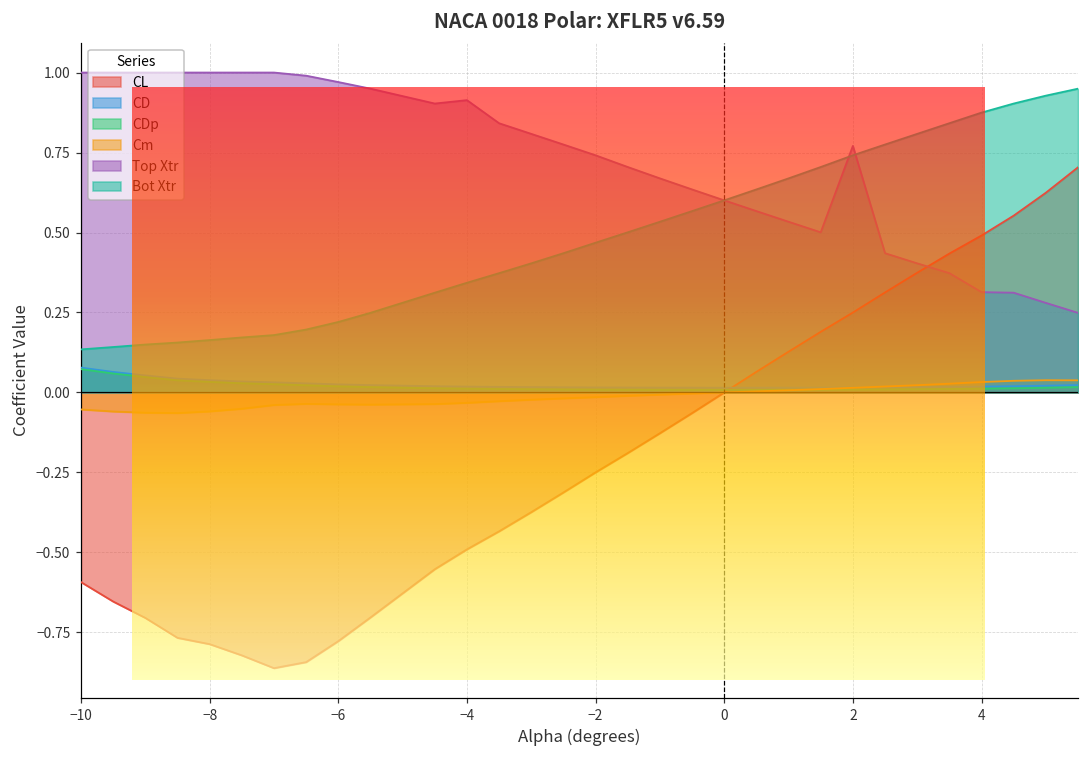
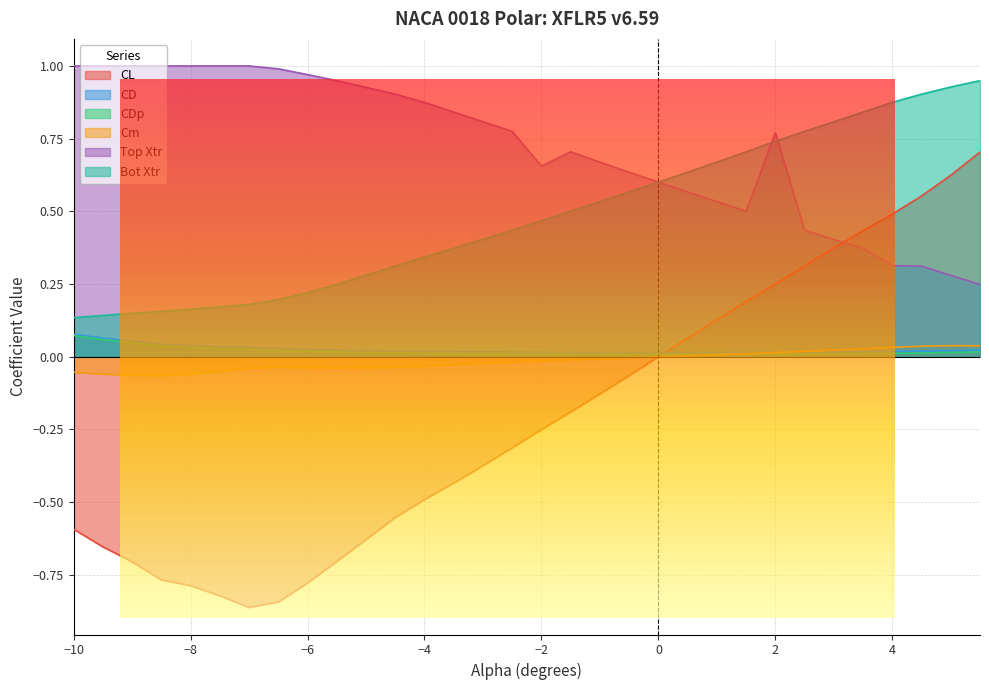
Top Xtr, −4: 0.91 -> 0.87
Top Xtr, −2: 0.74 -> 0.66
